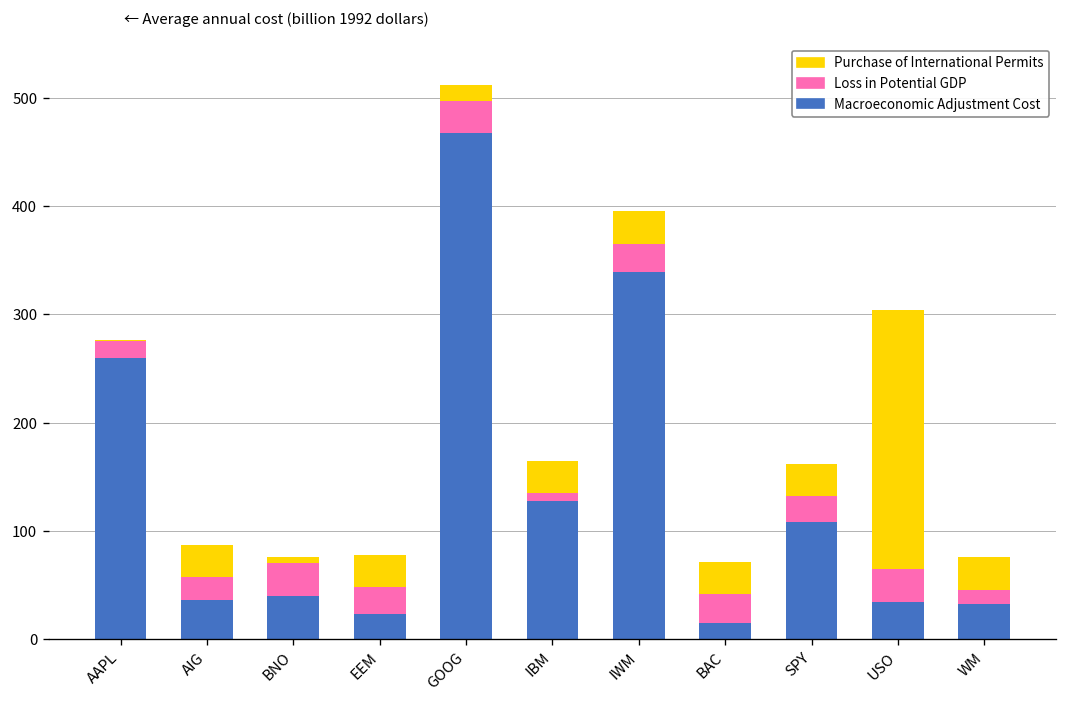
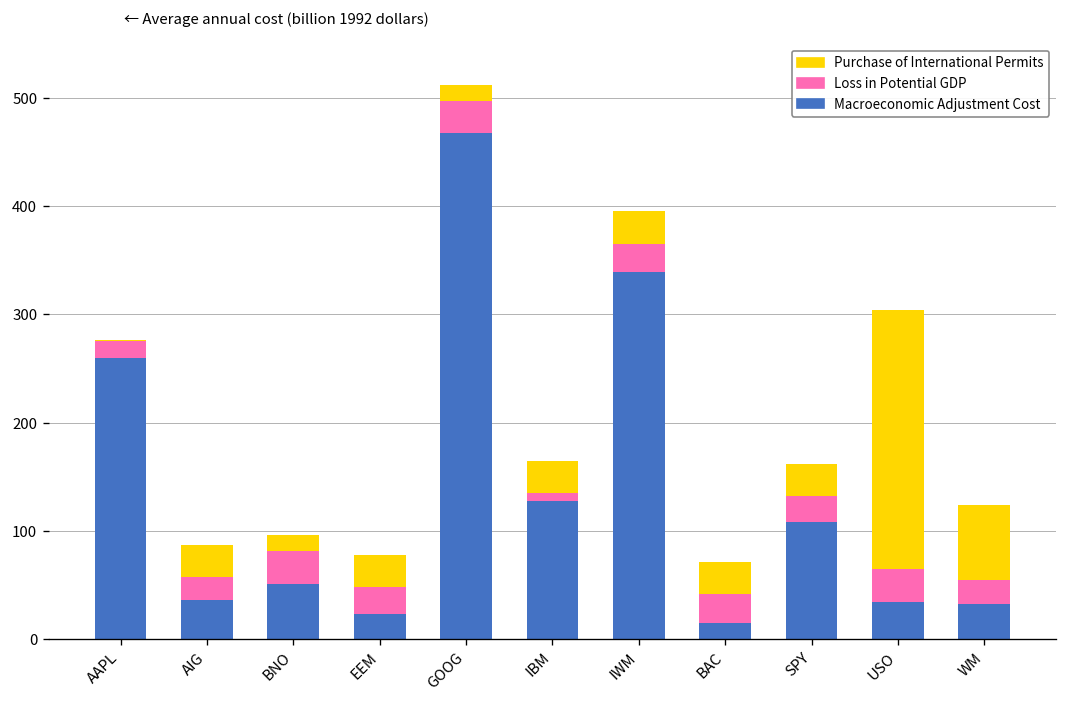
Macroeconomic Adjustment Cost, BNO: 40 -> 50
Purchase of International Permits, BNO: 10 -> 20
Loss in Potential GDP, WM: 10 -> 20
Purchase of International Permits, WM: 30 -> 70
